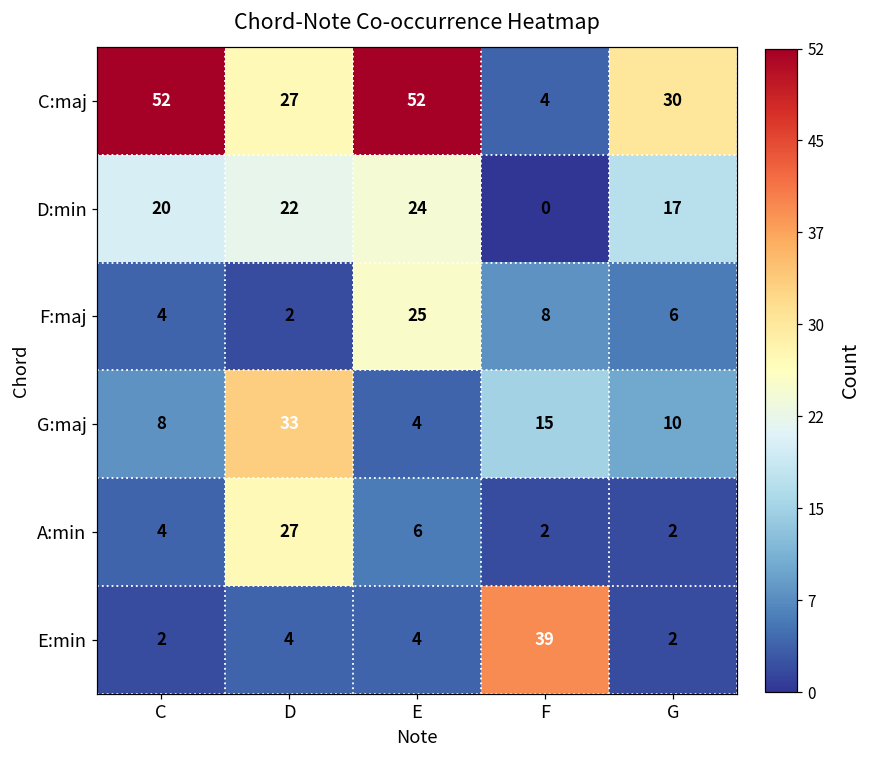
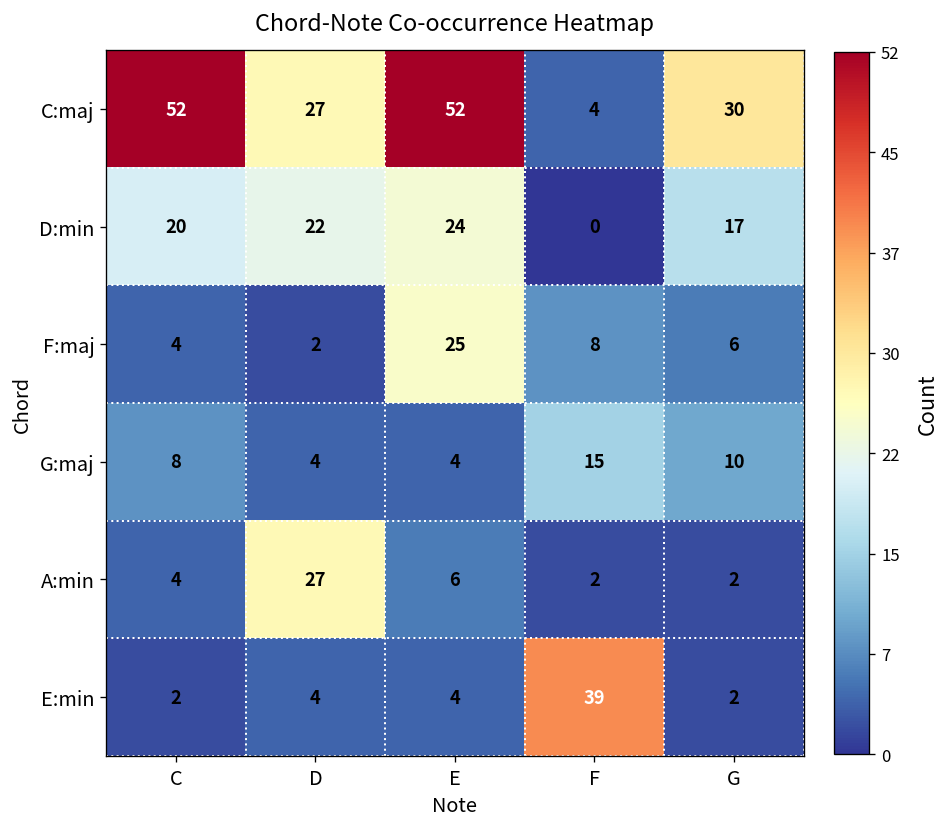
G:maj, D: 33 -> 4
